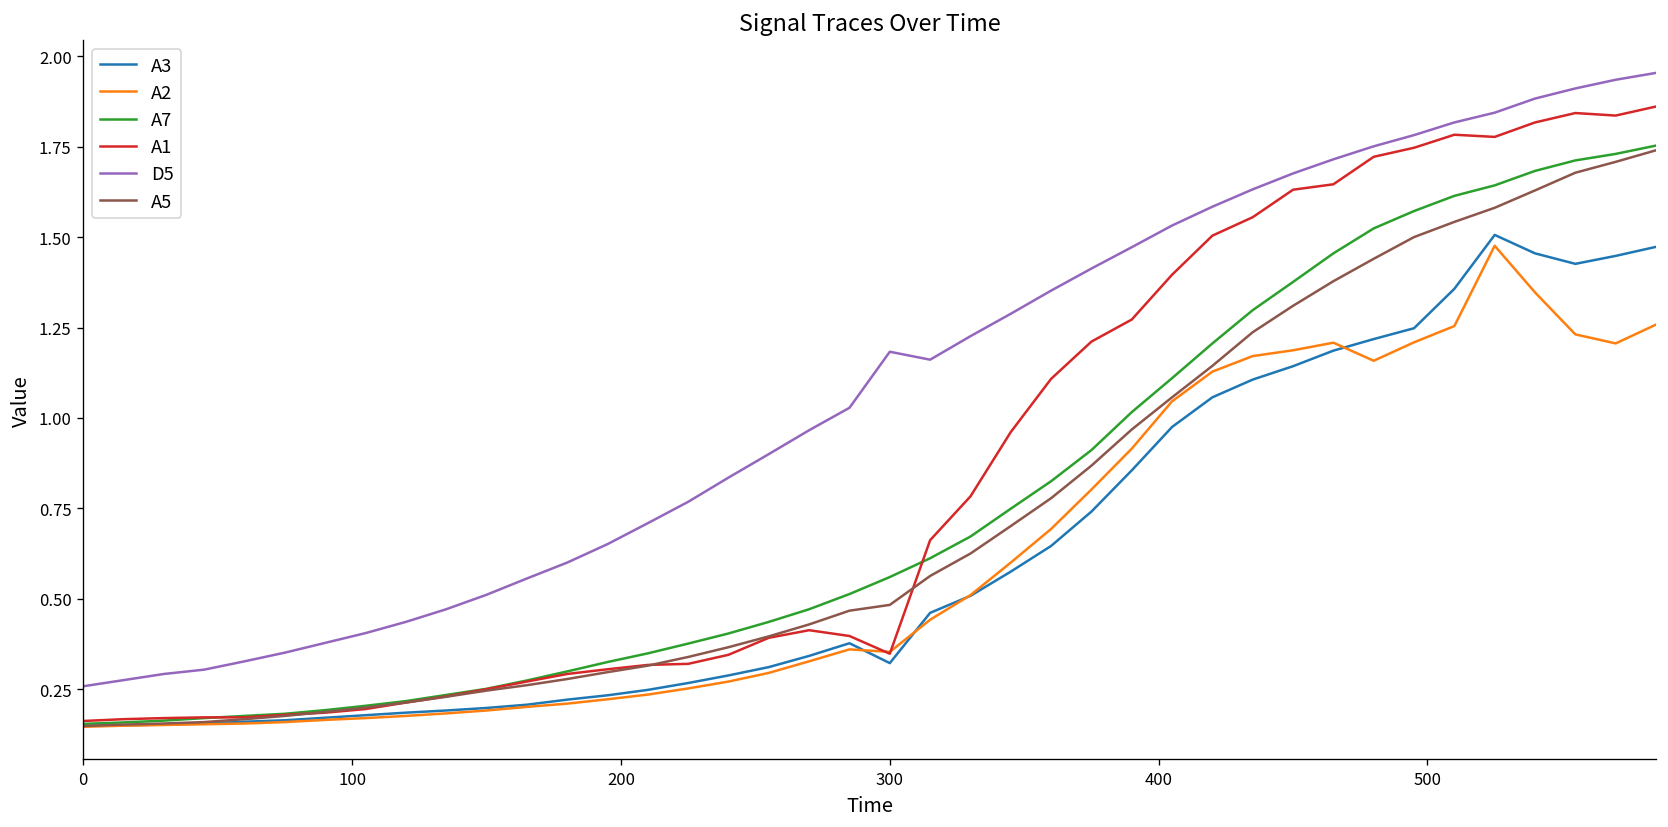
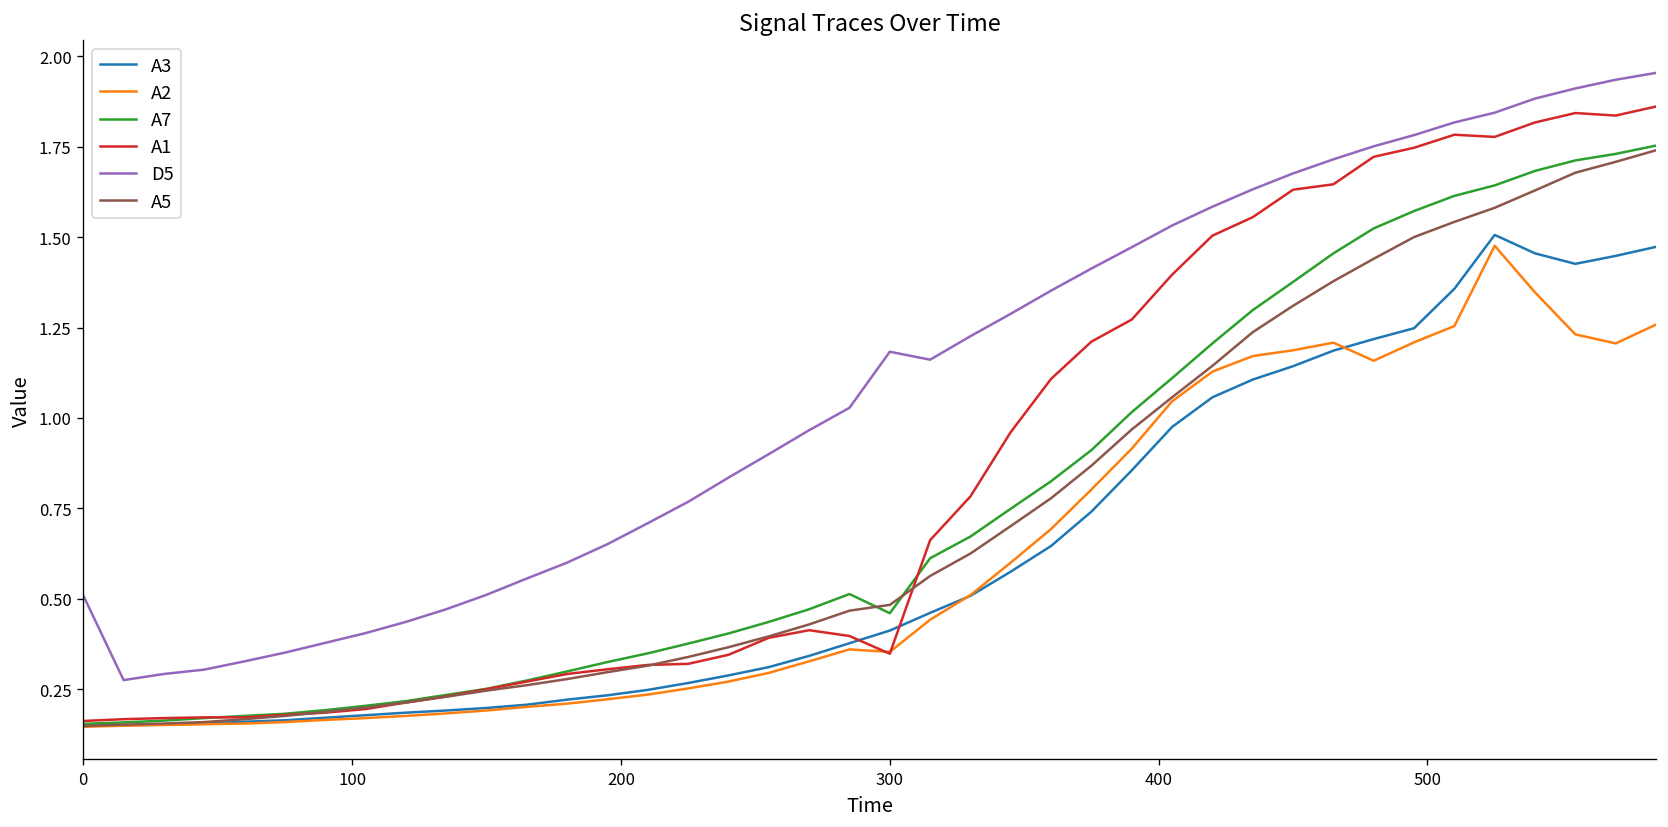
D5, 0: 0.26 -> 0.51
A3, 300: 0.32 -> 0.41
A7, 300: 0.56 -> 0.46
